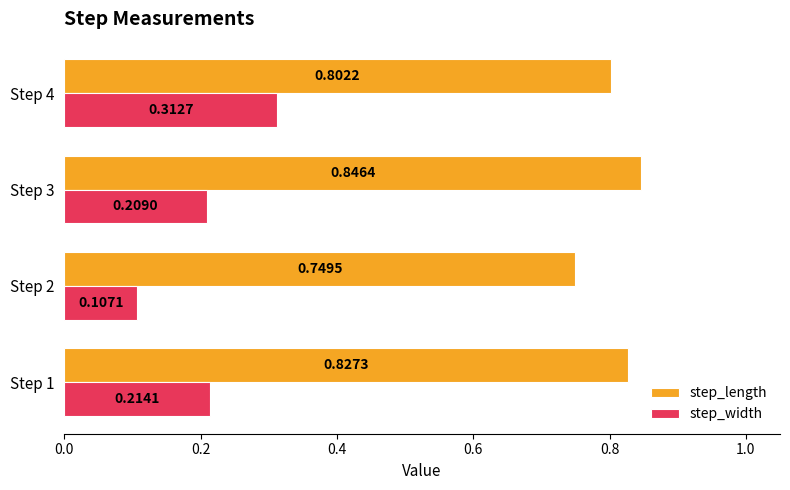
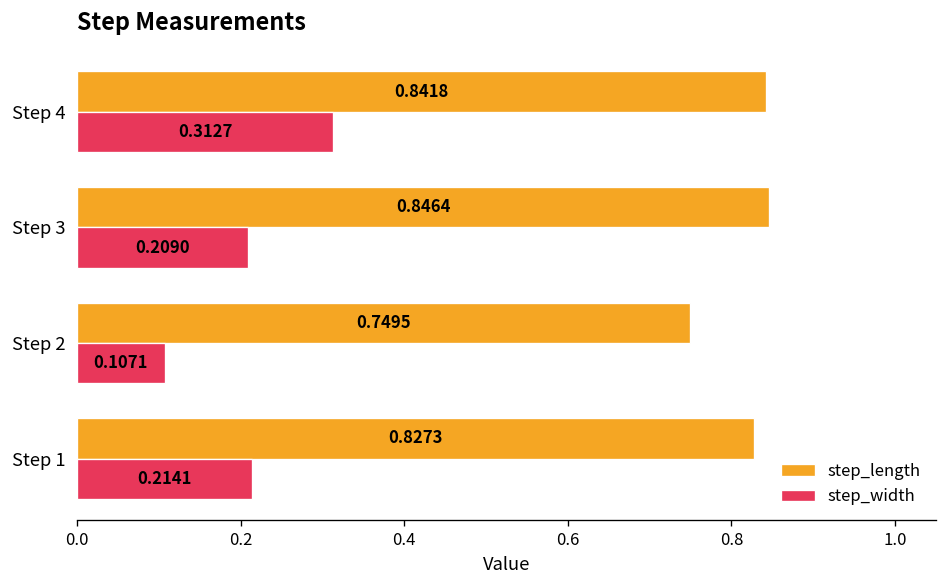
step_length, Step 4: 0.8022 -> 0.8418
